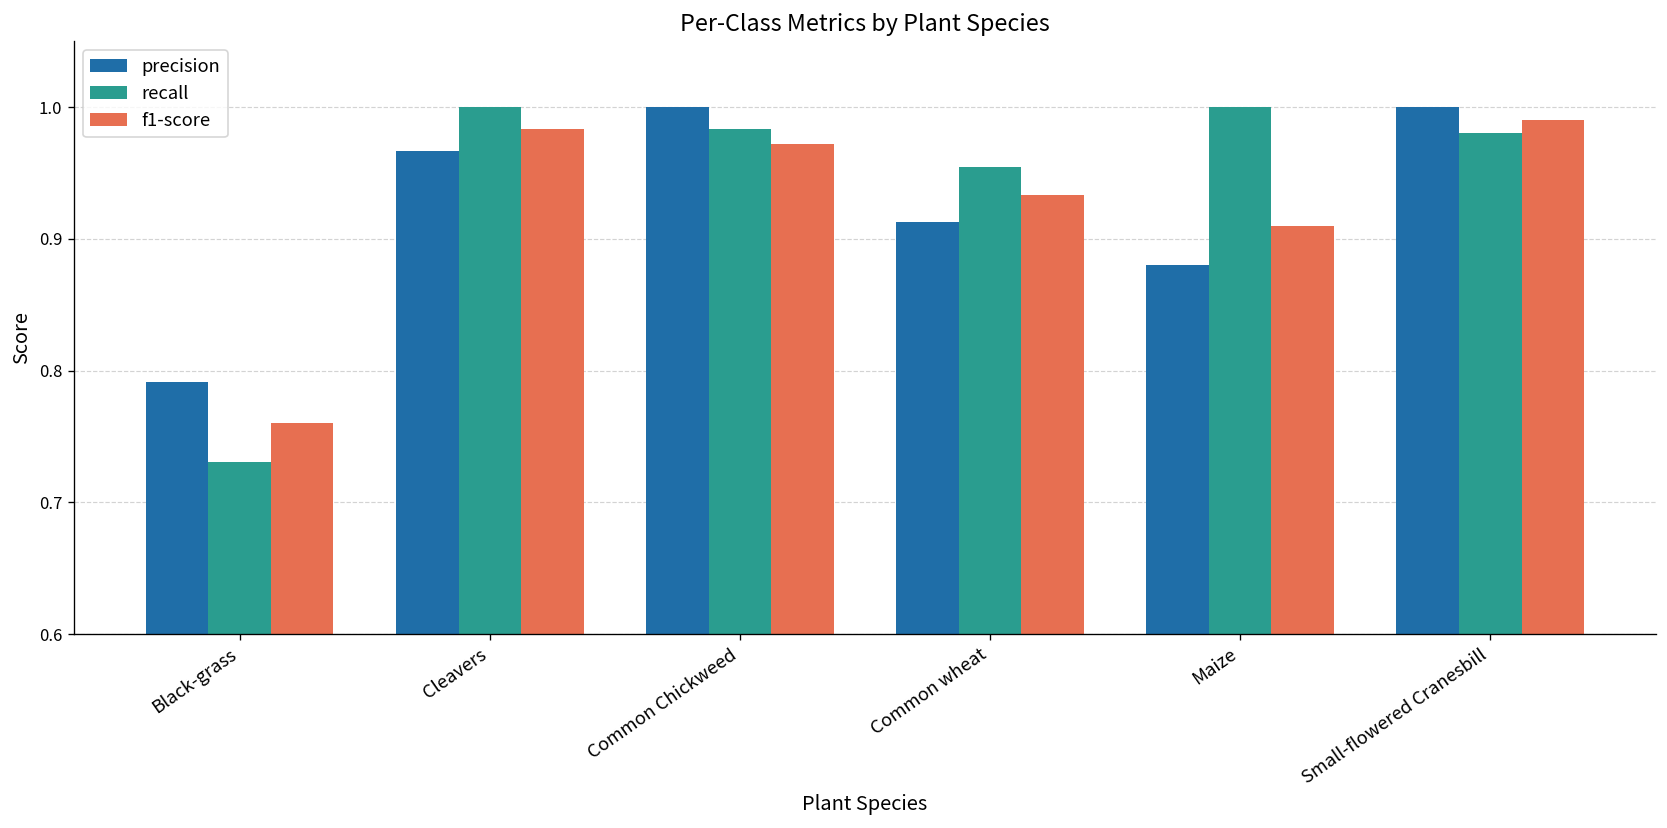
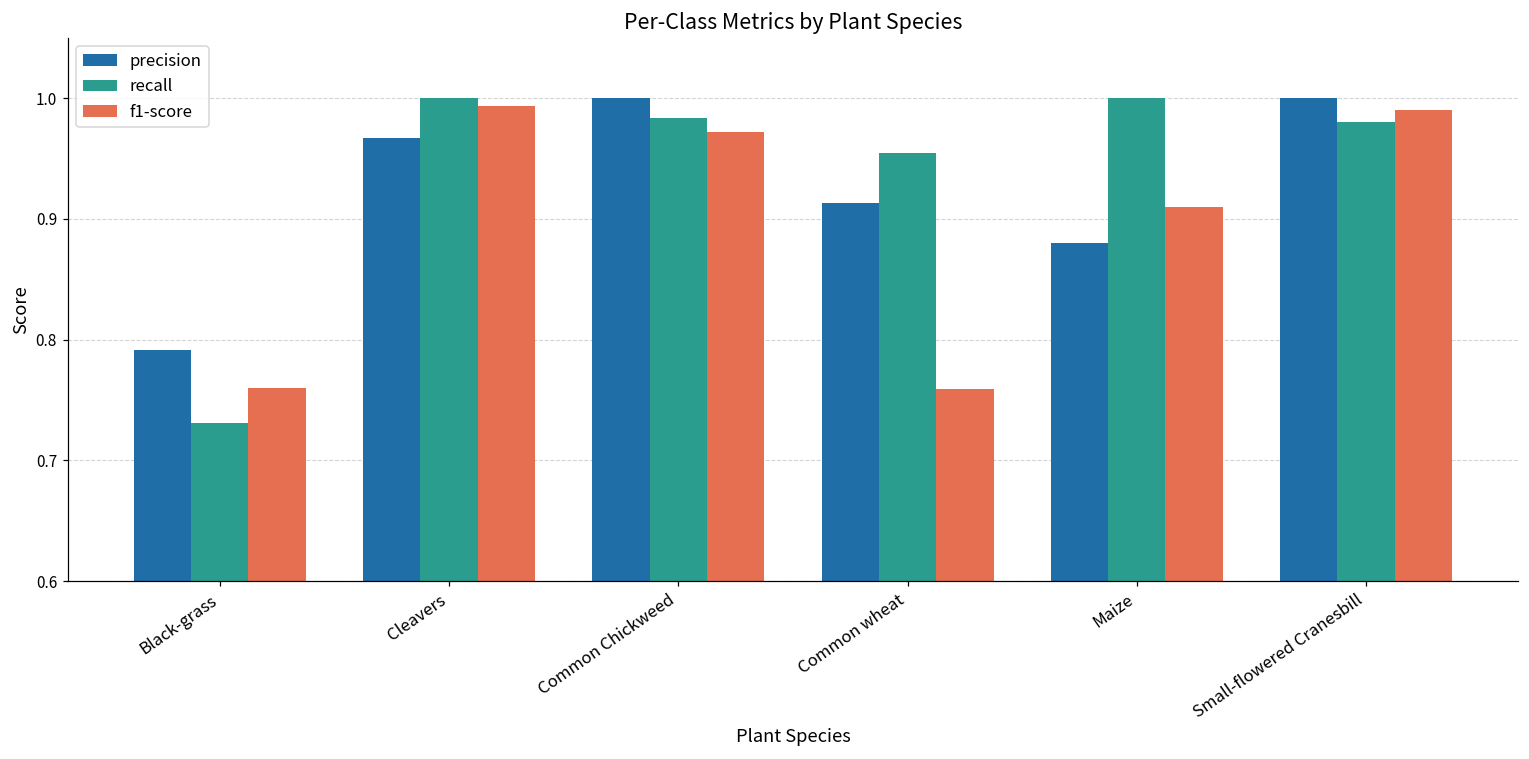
f1-score, Cleavers: 0.983 -> 0.994
f1-score, Common wheat: 0.933 -> 0.759
